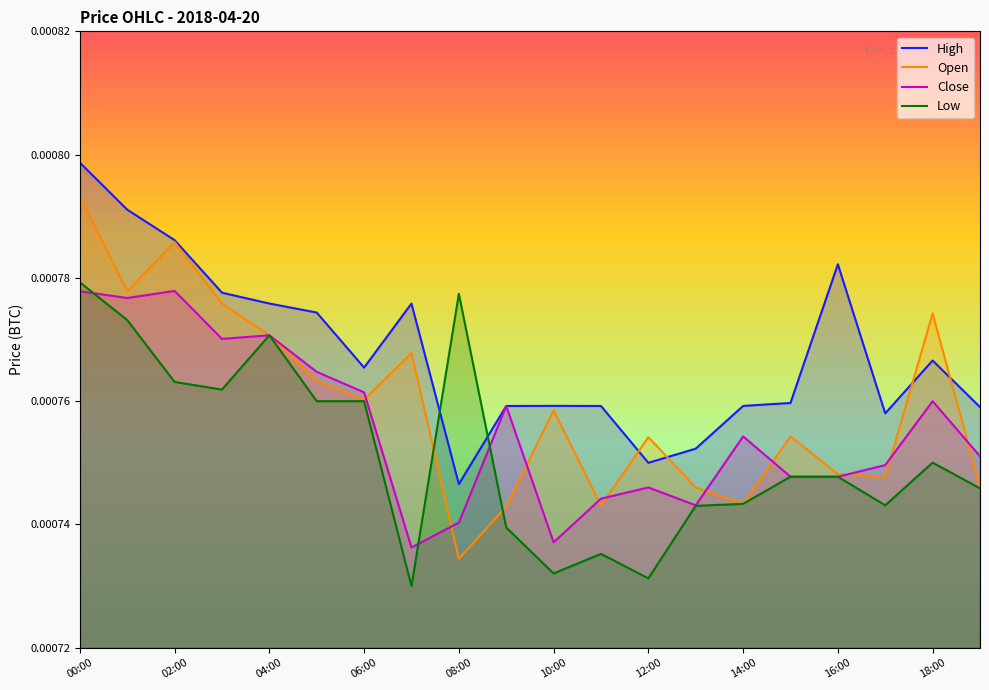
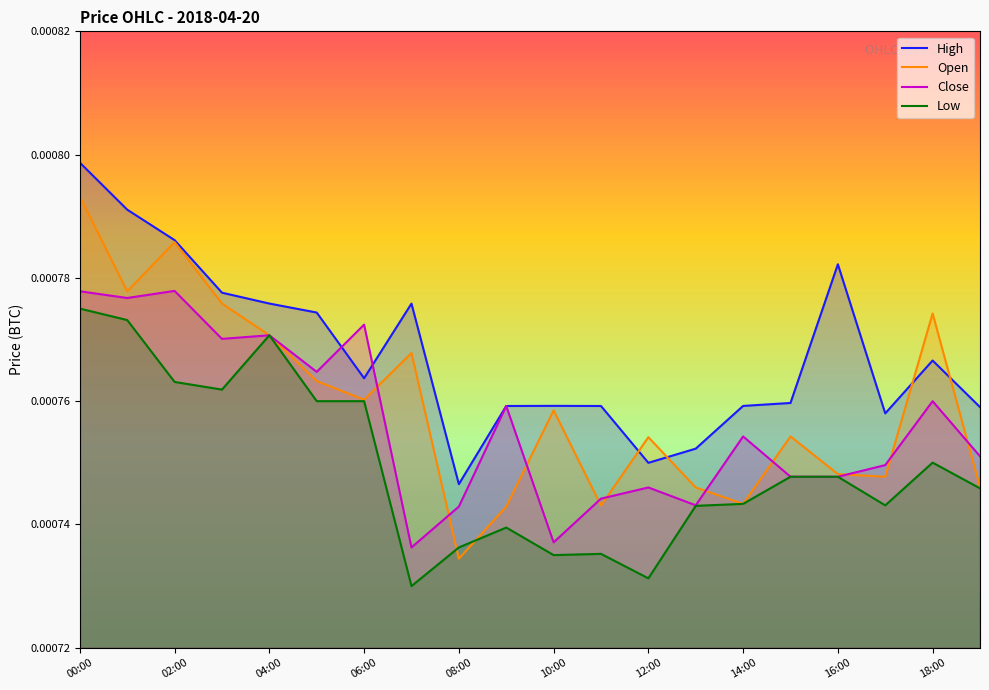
Low, 00:00: 0.000779 -> 0.000775
High, 06:00: 0.000765 -> 0.000764
Close, 06:00: 0.000761 -> 0.000772
Close, 08:00: 0.000740 -> 0.000743
Low, 08:00: 0.000777 -> 0.000736
Low, 10:00: 0.000732 -> 0.000735
